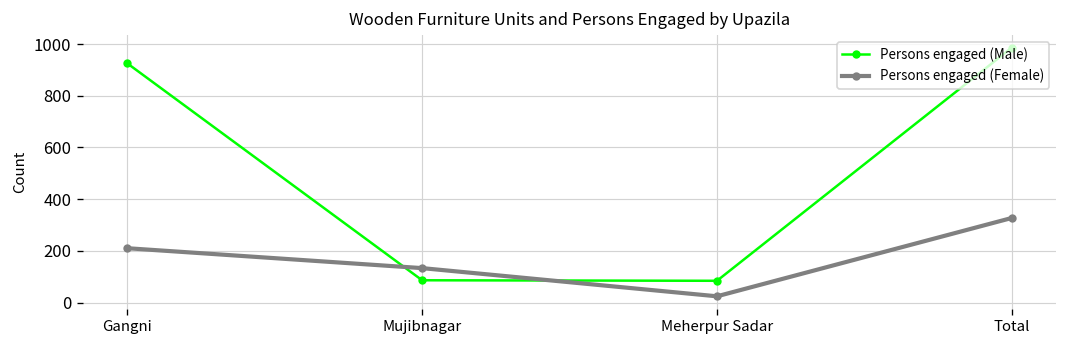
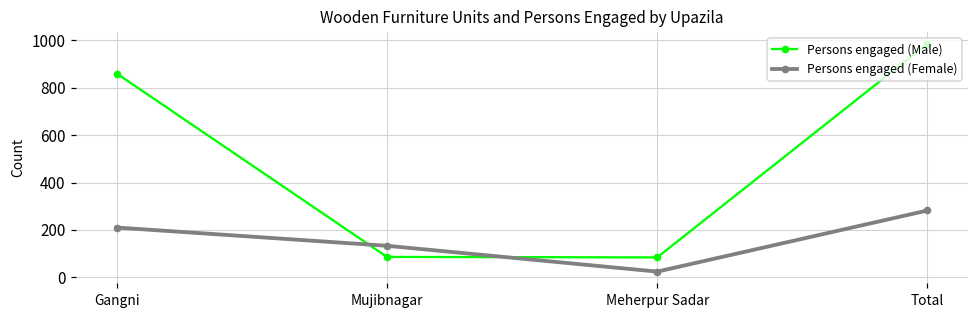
Persons engaged (Male), Gangni: 930 -> 860
Persons engaged (Female), Total: 330 -> 280
